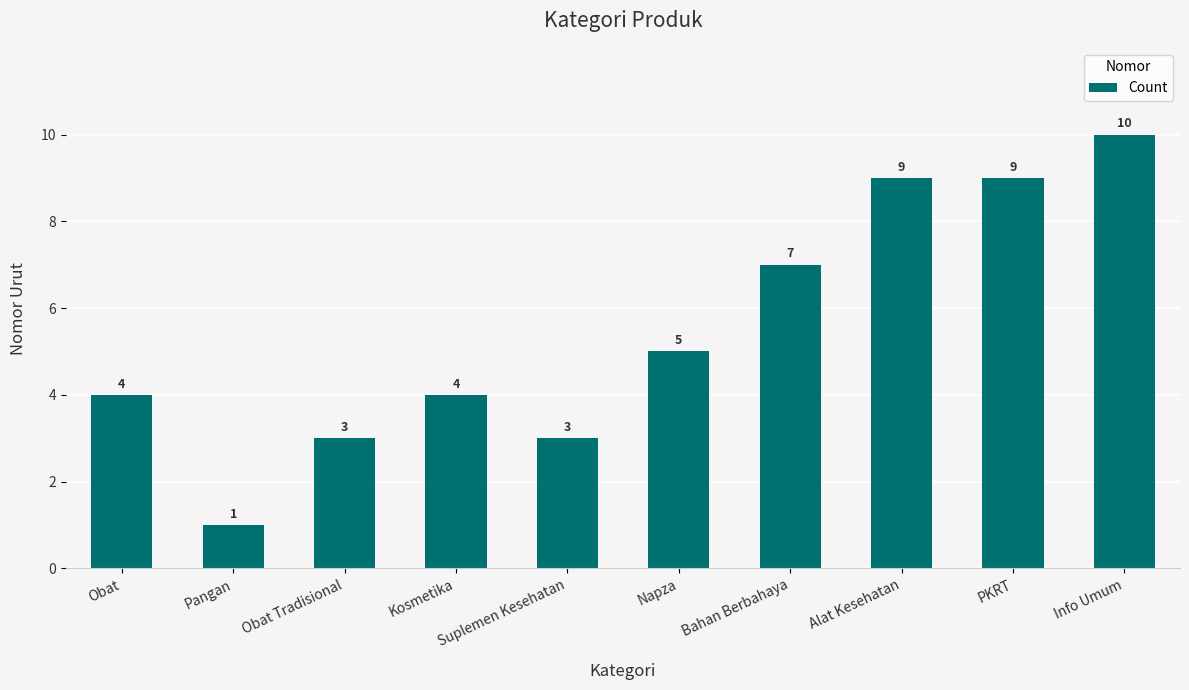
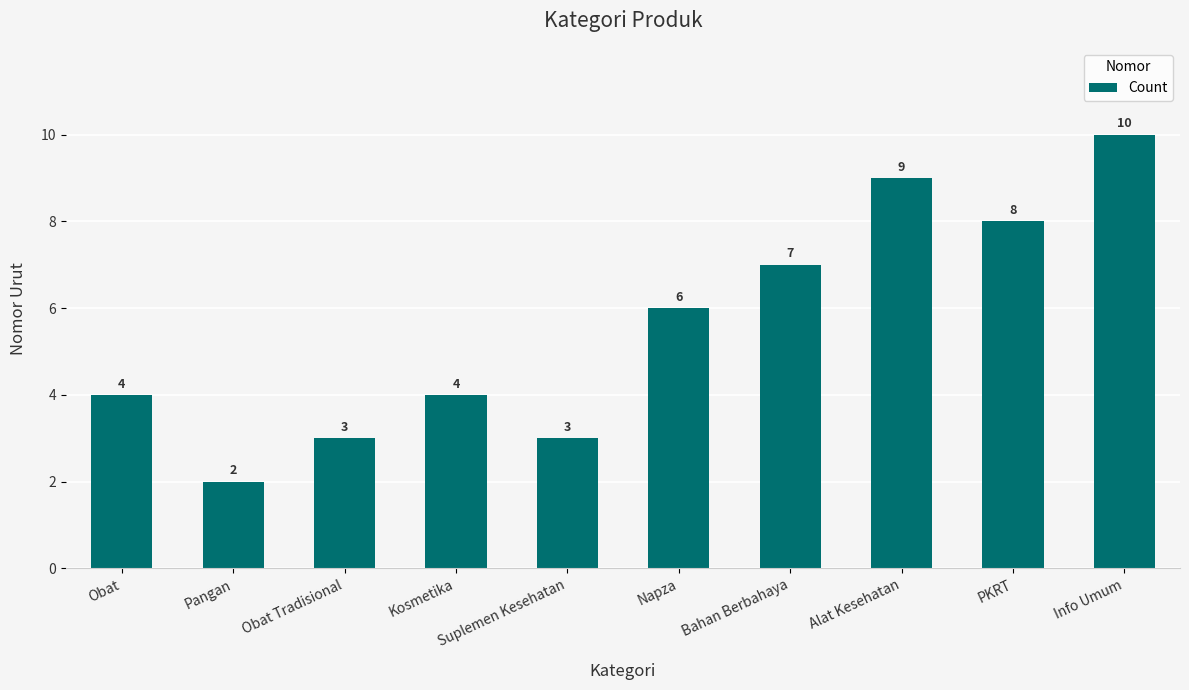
Pangan: 1 -> 2
Napza: 5 -> 6
PKRT: 9 -> 8
